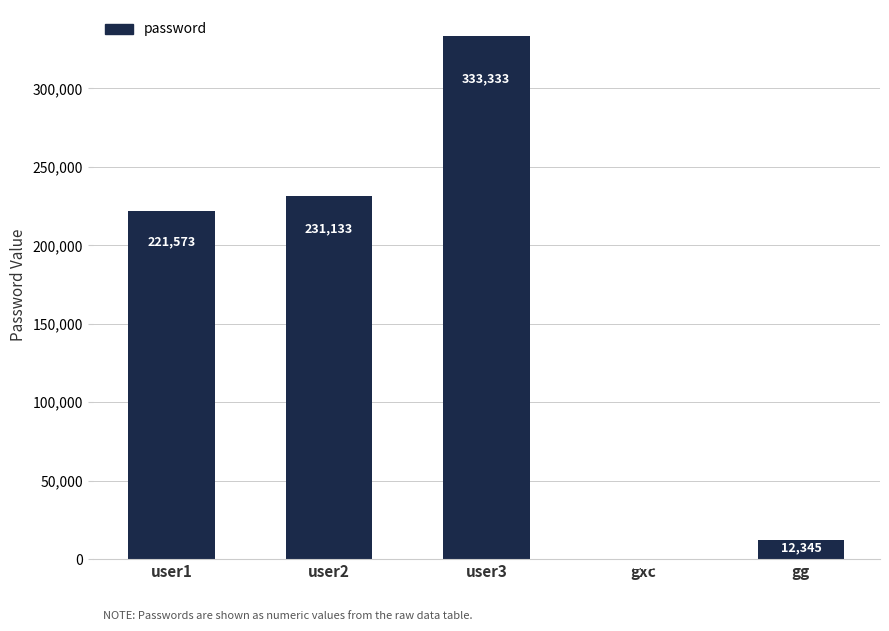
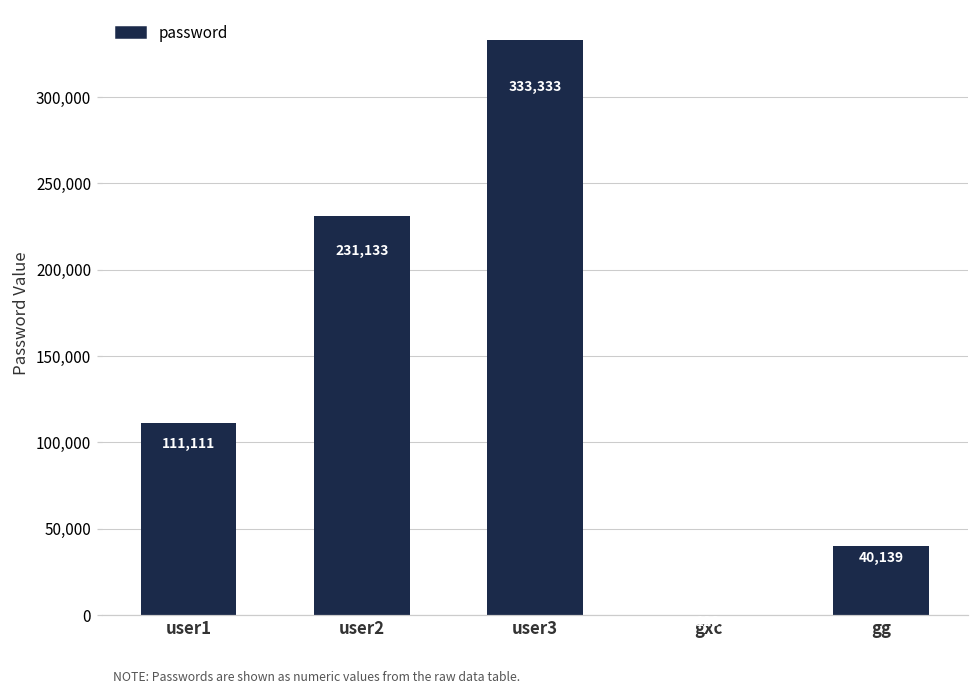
user1: 221,573 -> 111,111
gg: 12,345 -> 40,139
